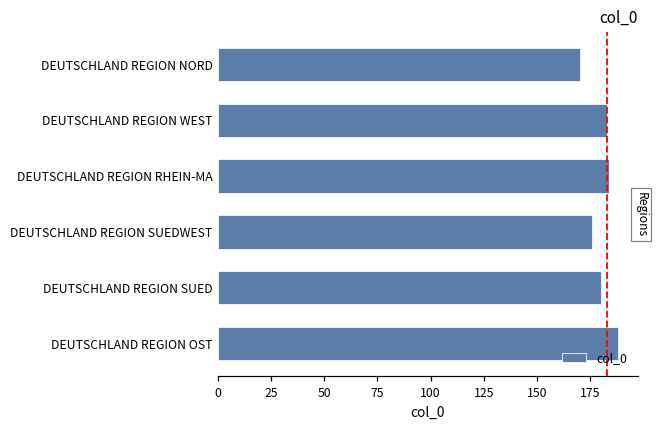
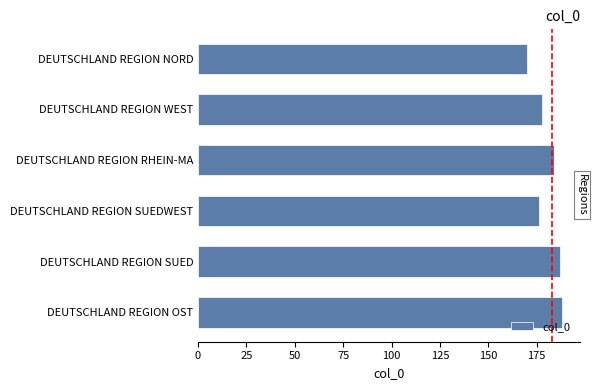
DEUTSCHLAND REGION WEST: 183 -> 178
DEUTSCHLAND REGION SUED: 180 -> 187
